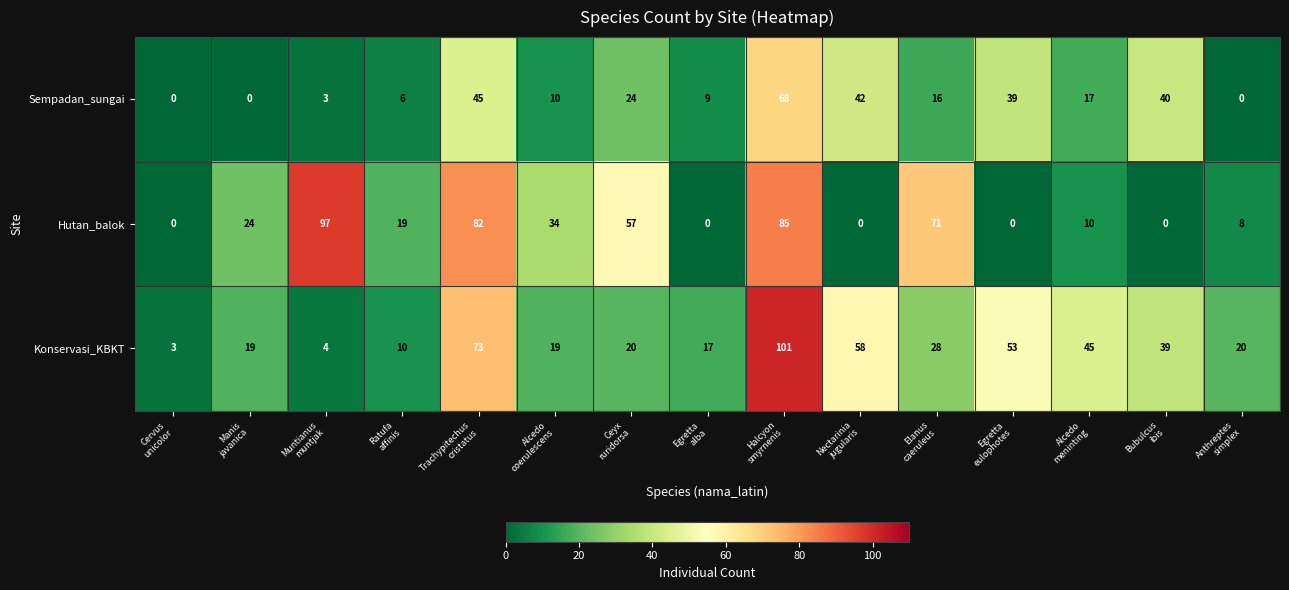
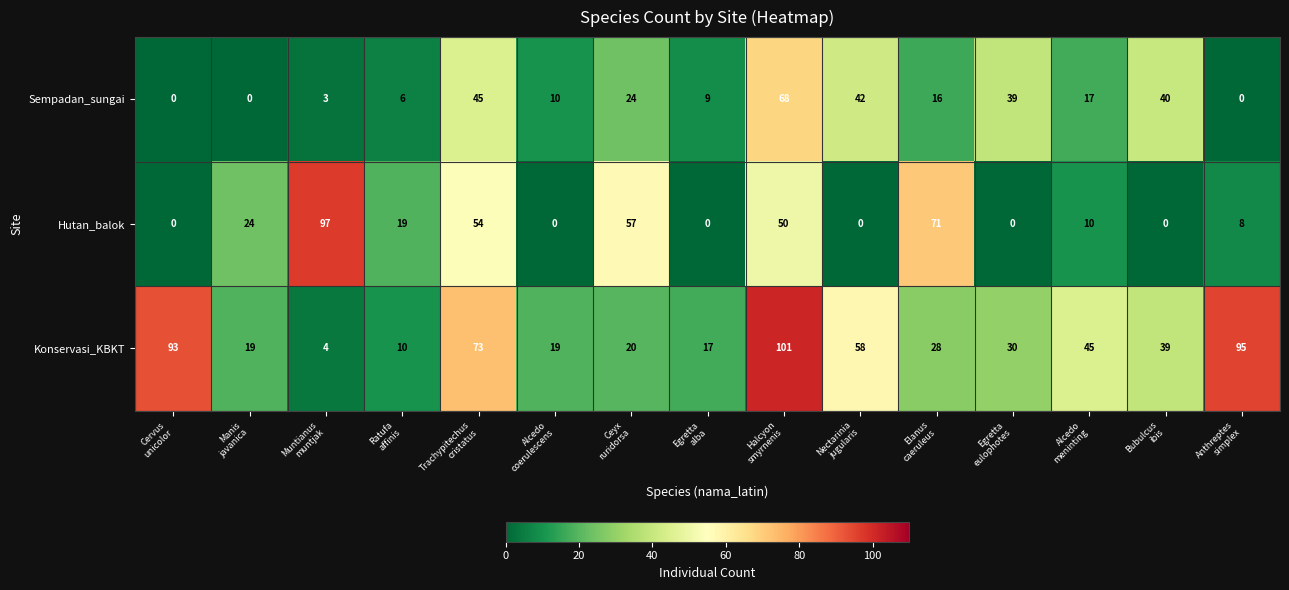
Hutan_balok, Trachypitechus cristatus: 82 -> 54
Hutan_balok, Alcedo coerulescens: 34 -> 0
Hutan_balok, Halcyon smyrnenis: 85 -> 50
Konservasi_KBKT, Cervus unicolor: 3 -> 93
Konservasi_KBKT, Egretta eulophotes: 53 -> 30
Konservasi_KBKT, Anthreptes simplex: 20 -> 95
